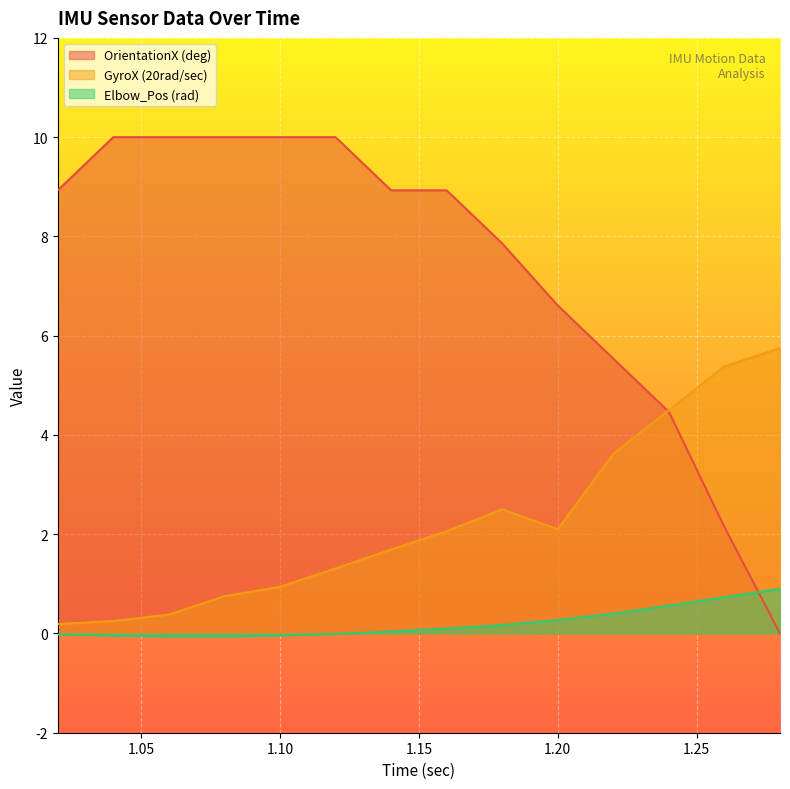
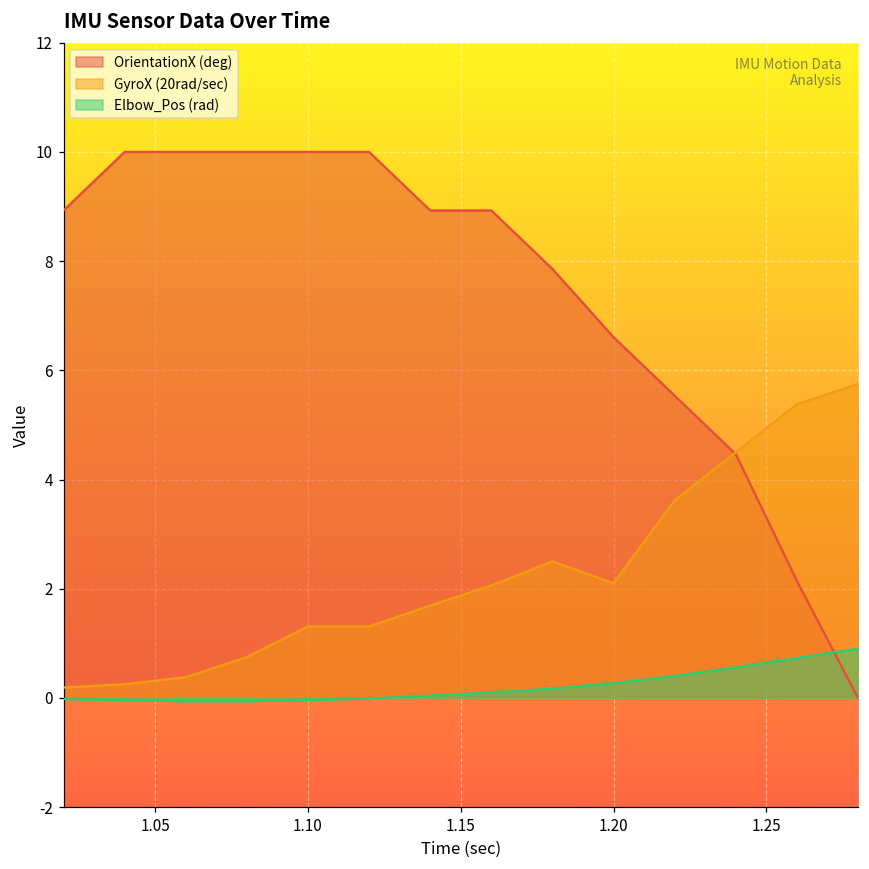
GyroX (20rad/sec), 1.10: 0.9 -> 1.3
